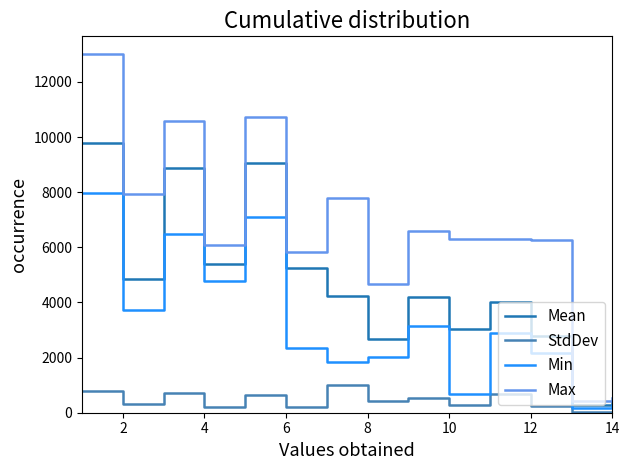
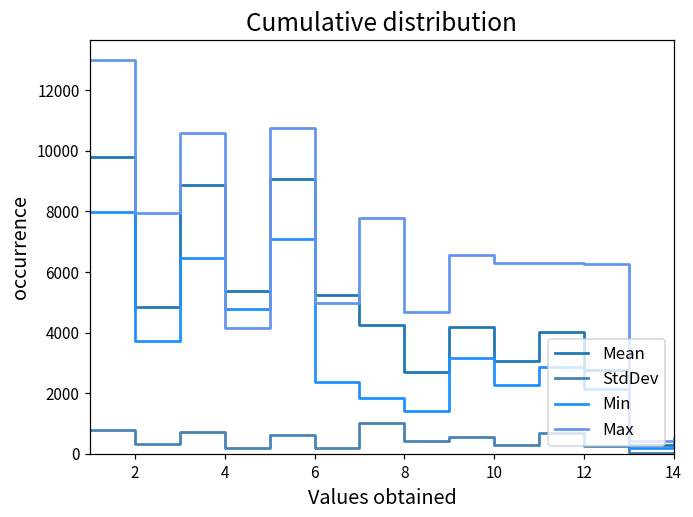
Max, 4: 6100 -> 4200
Max, 6: 5800 -> 5000
Min, 8: 2000 -> 1400
Min, 10: 700 -> 2300
